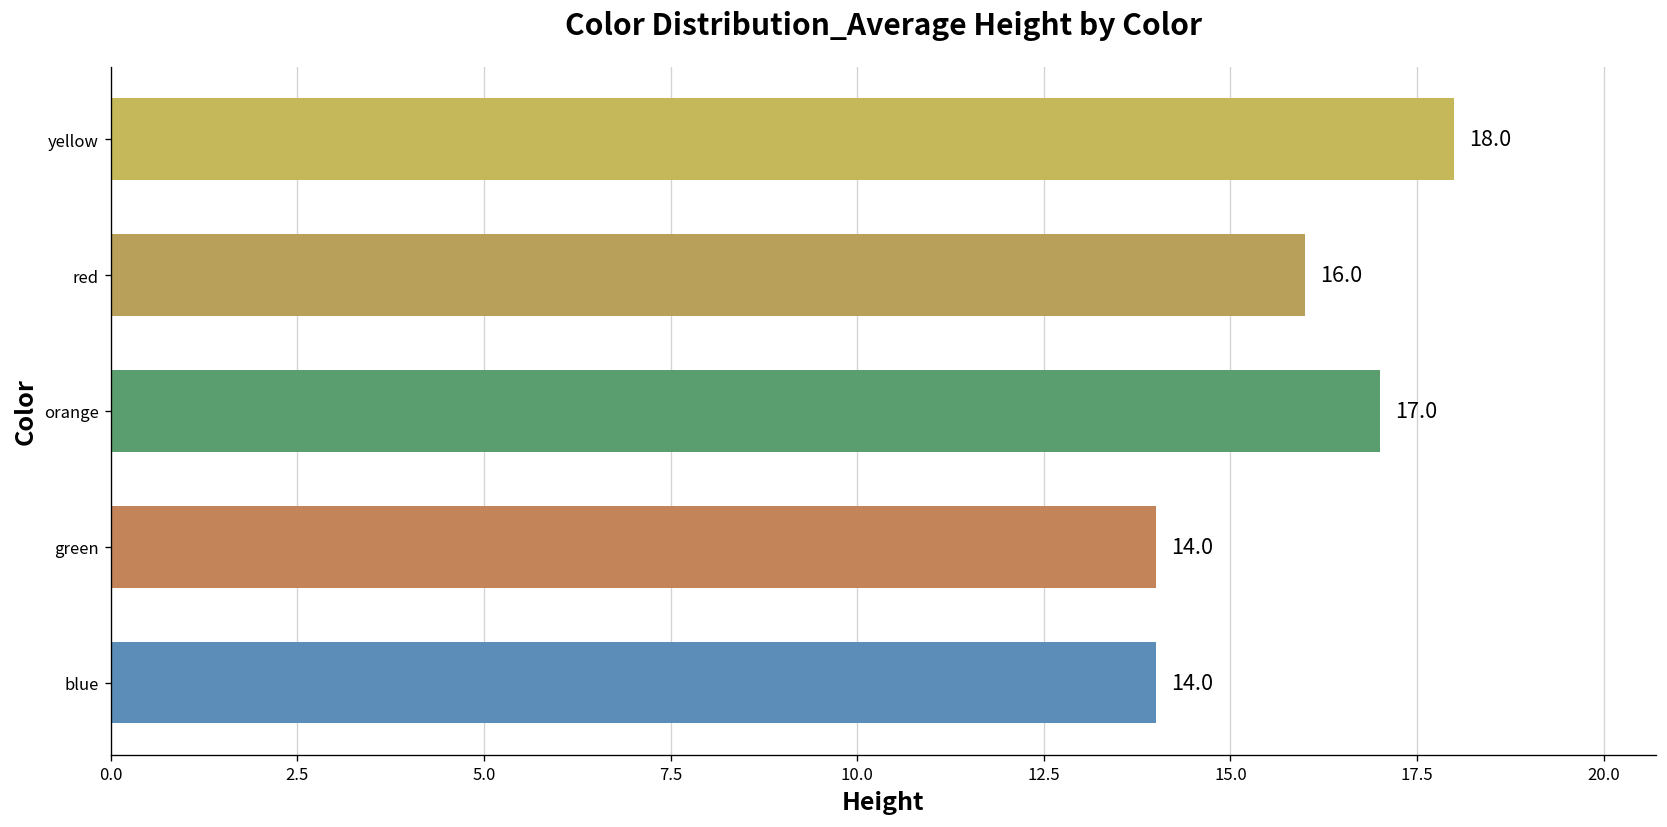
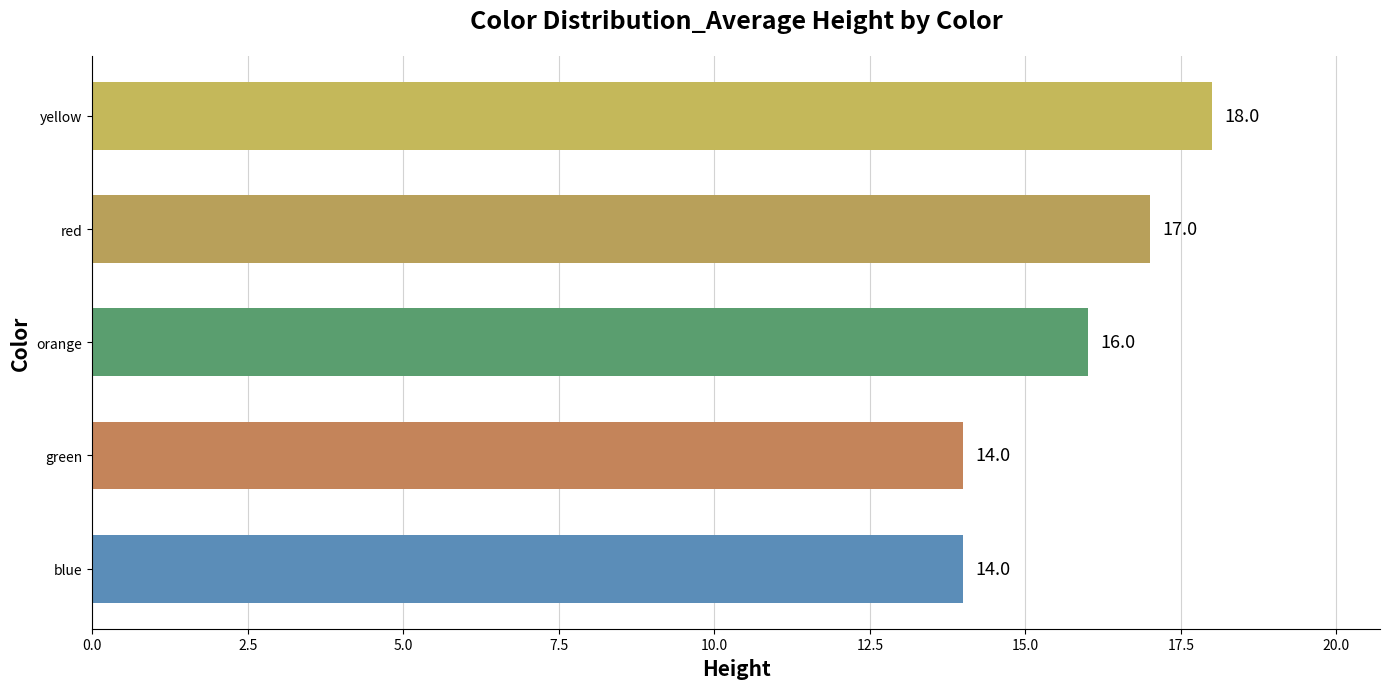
red: 16.0 -> 17.0
orange: 17.0 -> 16.0
